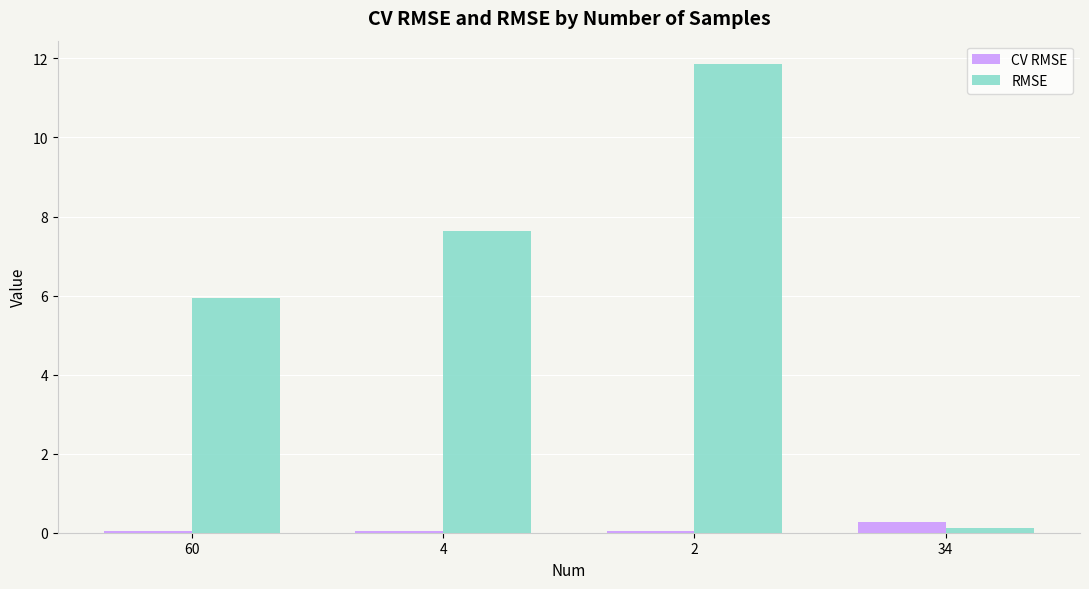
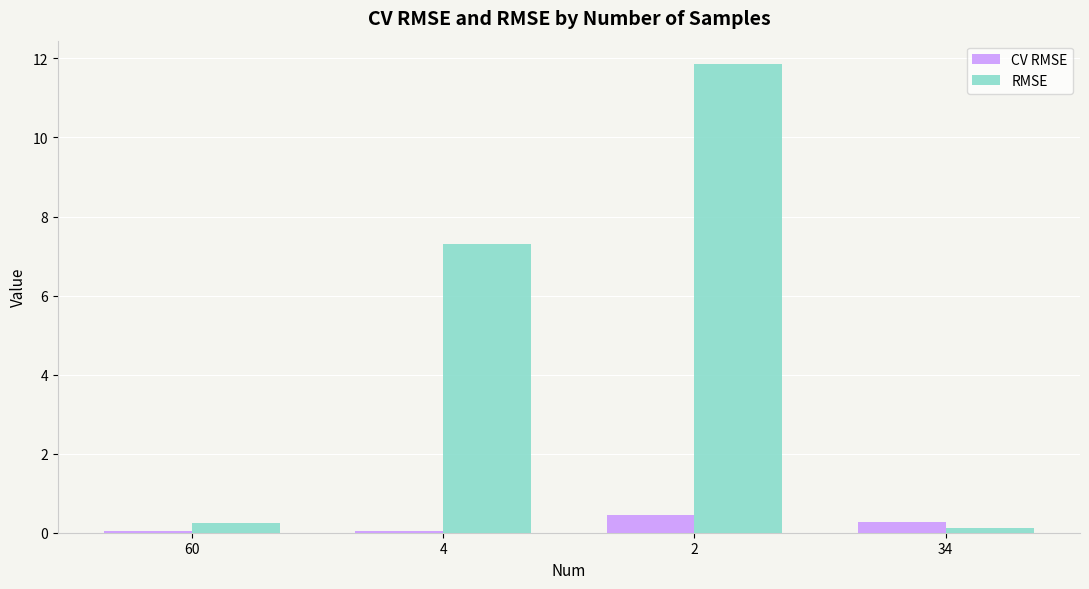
RMSE, 60: 6.0 -> 0.2
RMSE, 4: 7.6 -> 7.3
CV RMSE, 2: 0.0 -> 0.5
